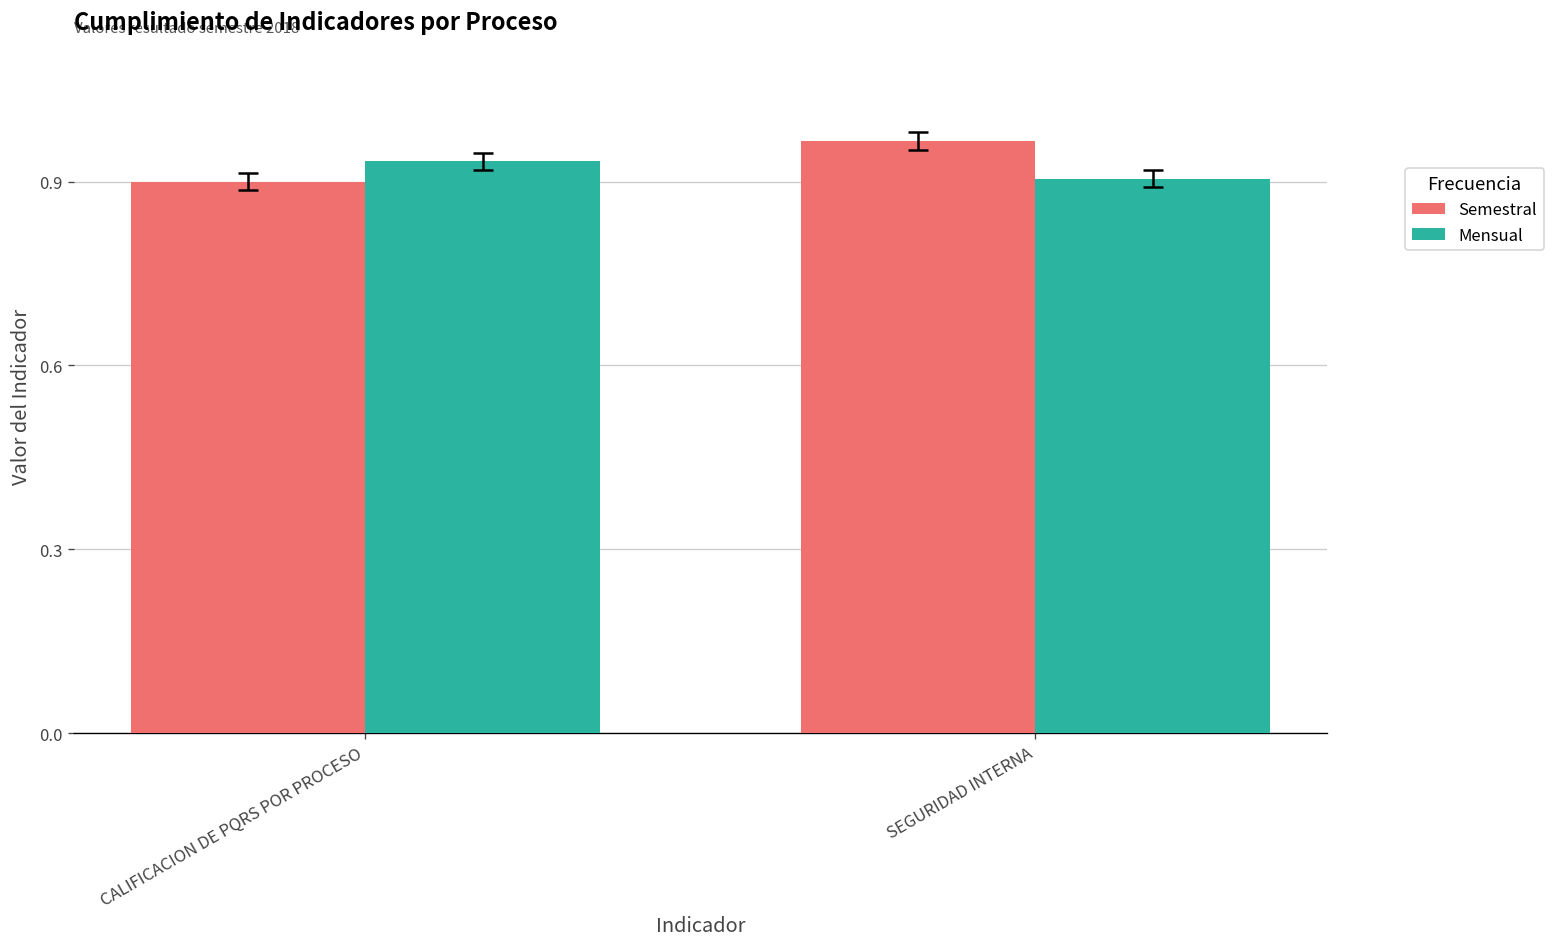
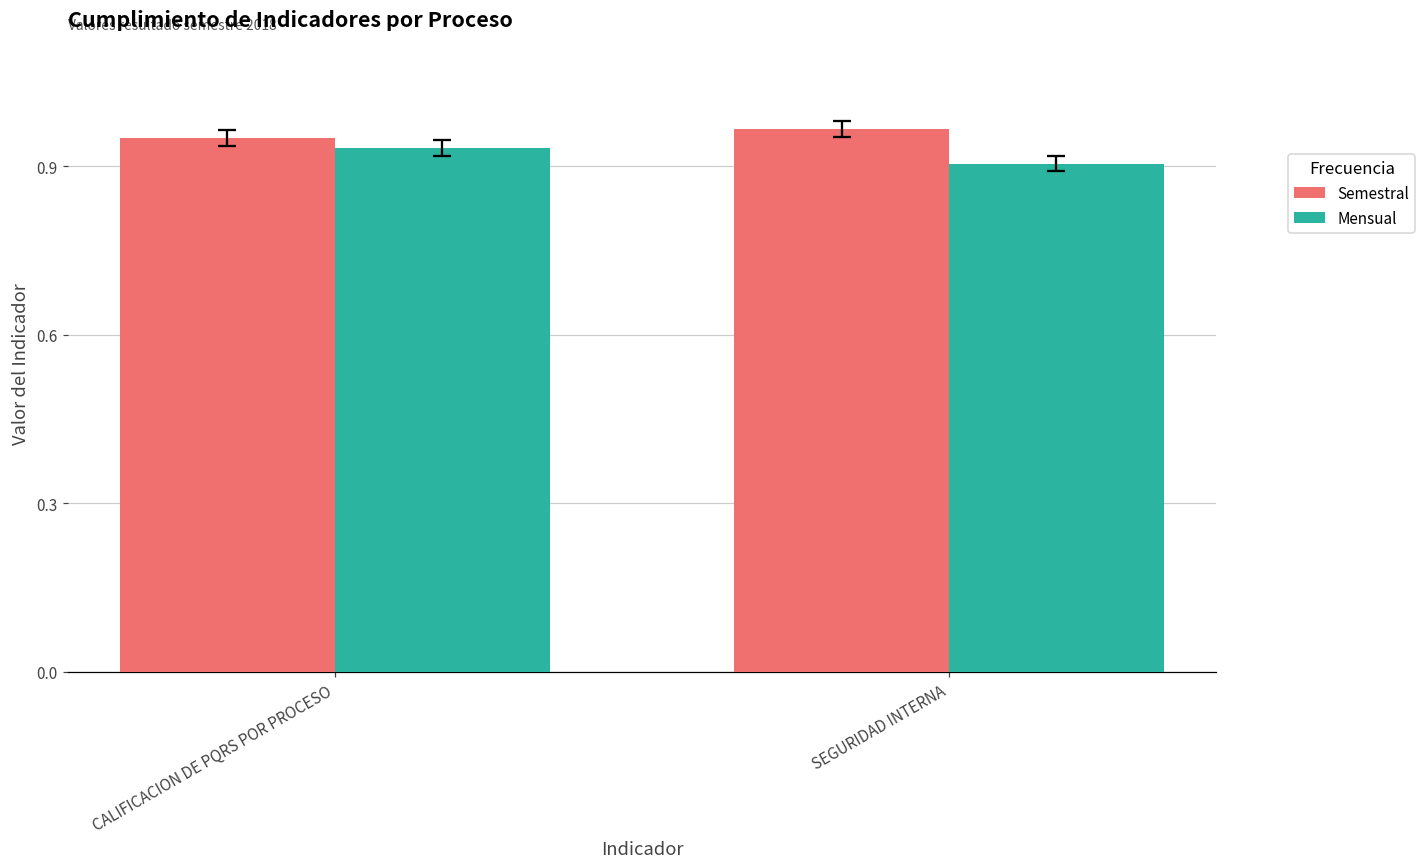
Semestral, CALIFICACION DE PQRS POR PROCESO: 0.90 -> 0.95
